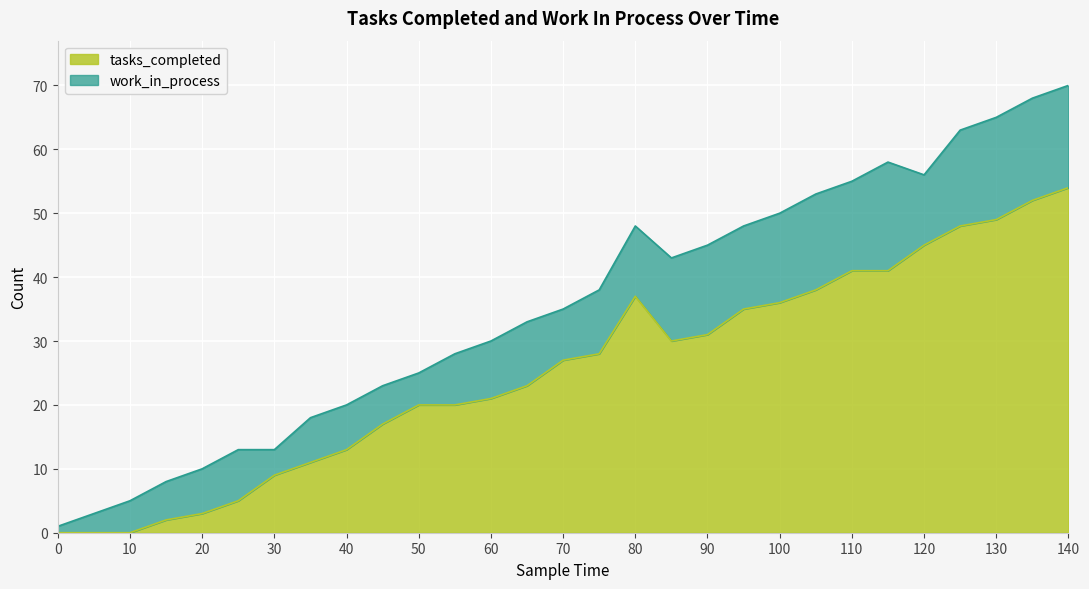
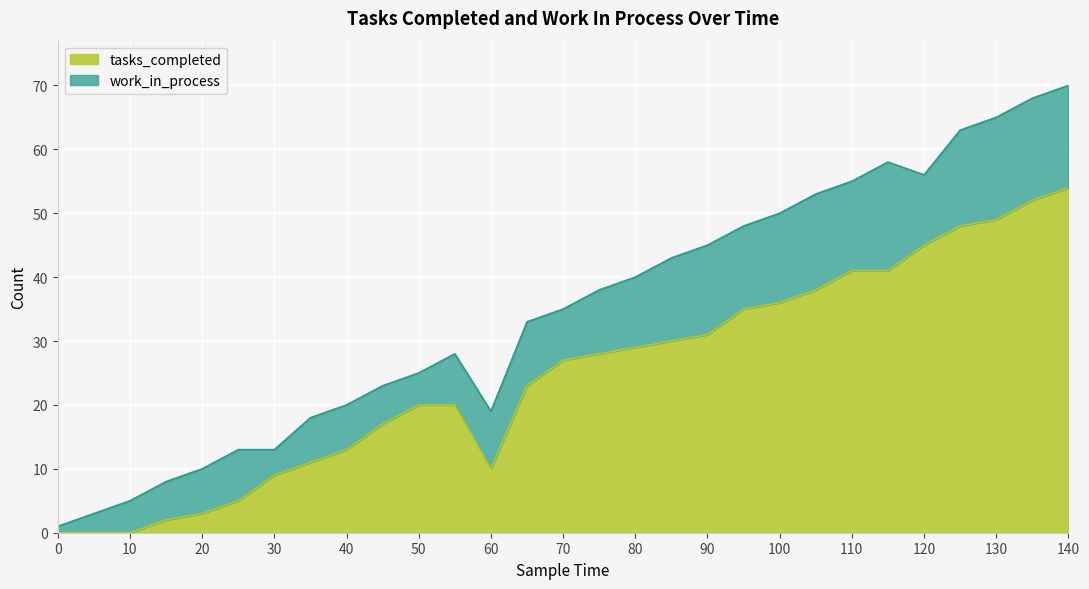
tasks_completed, 60: 21 -> 10
tasks_completed, 80: 37 -> 29
